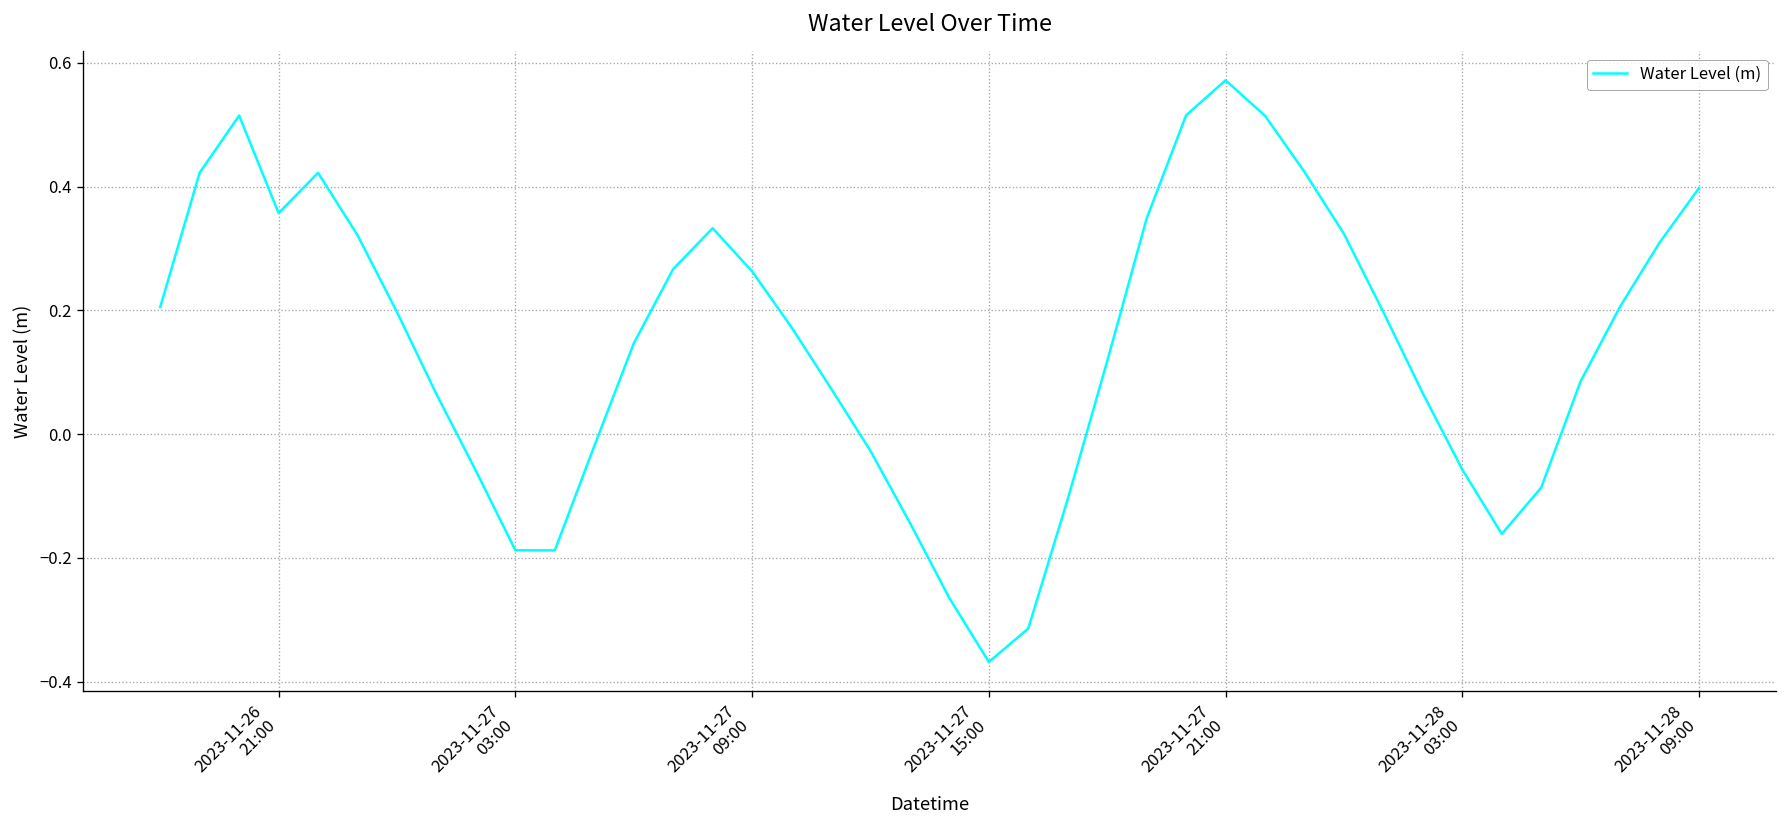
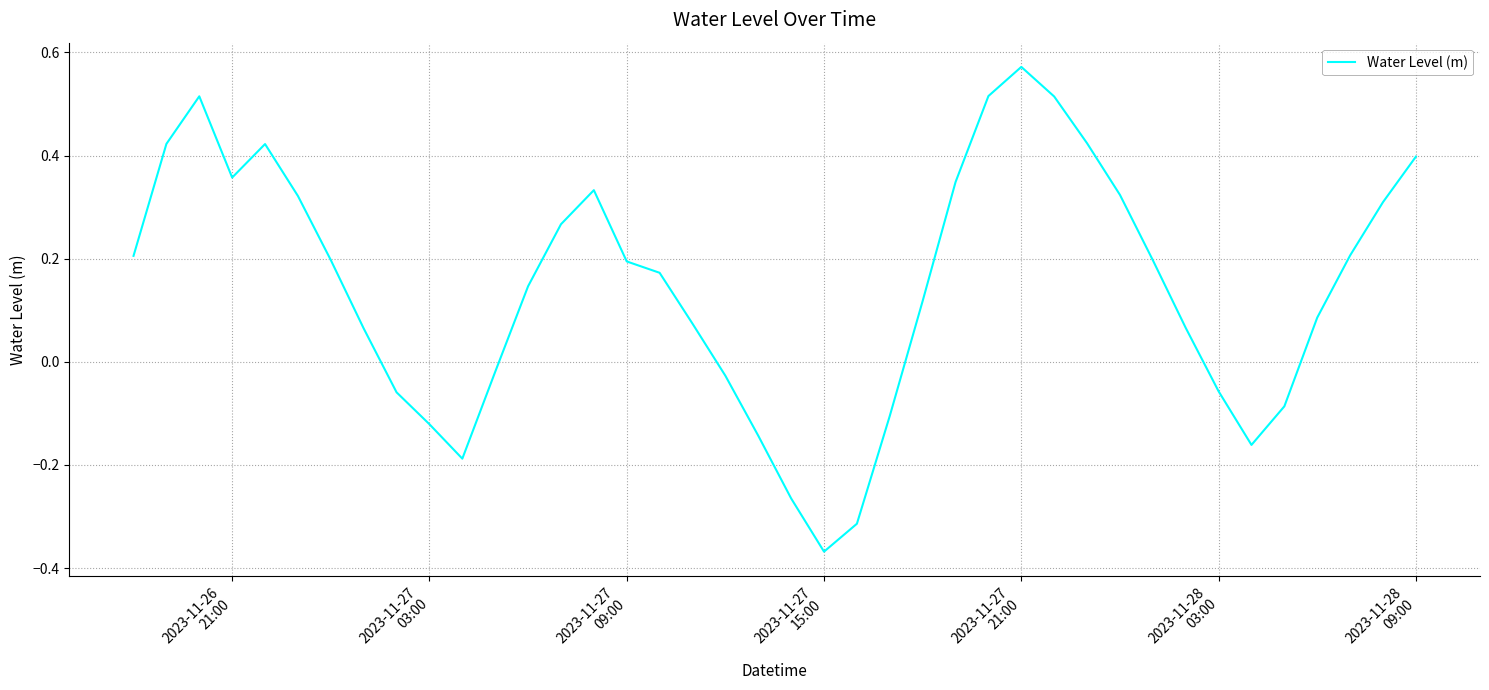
2023-11-27 03:00: -0.19 -> -0.12
2023-11-27 09:00: 0.26 -> 0.19
